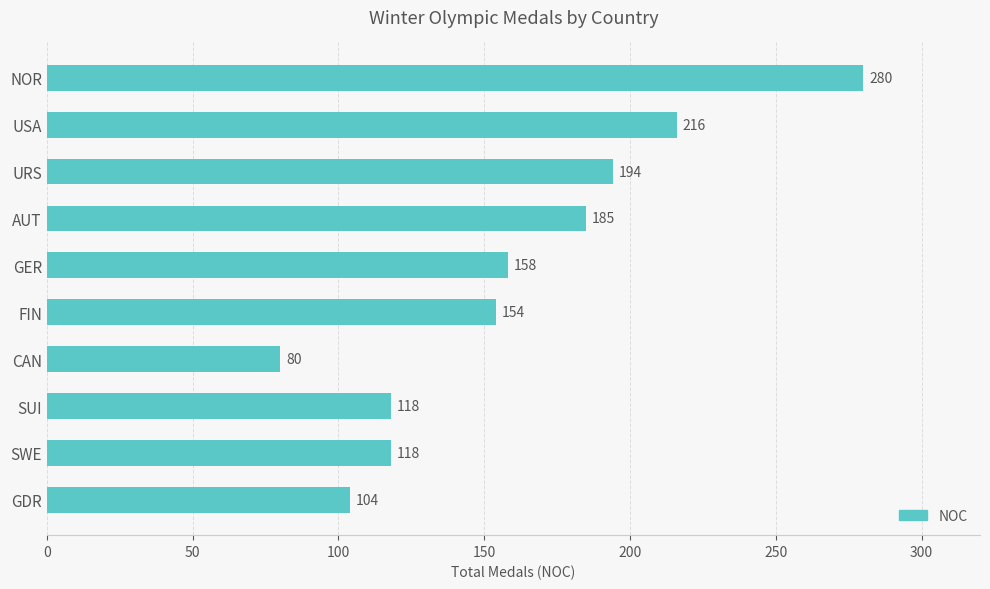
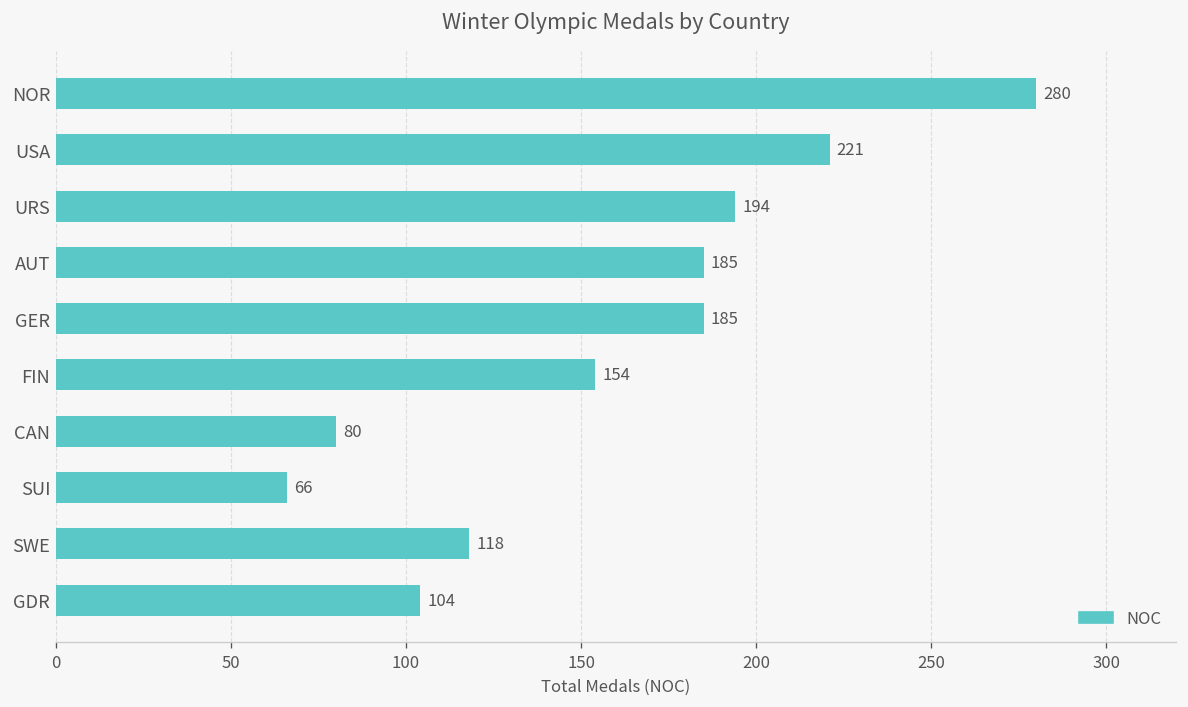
USA: 216 -> 221
GER: 158 -> 185
SUI: 118 -> 66
